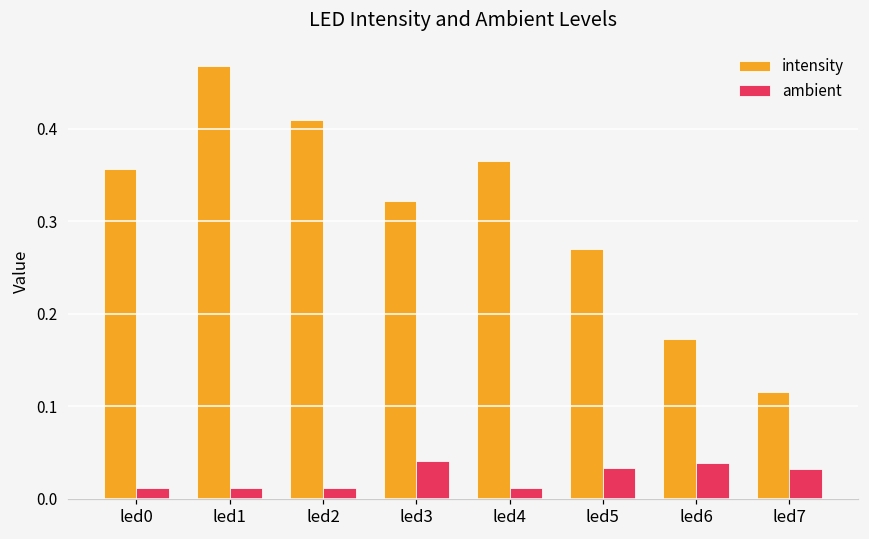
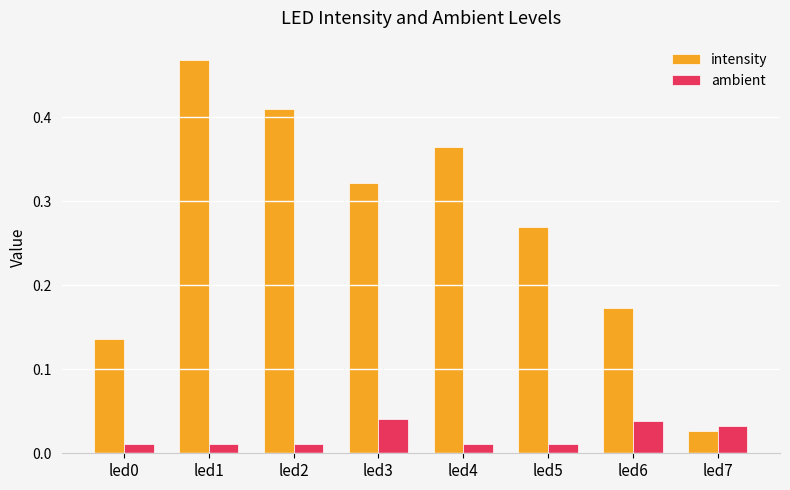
intensity, led0: 0.36 -> 0.14
ambient, led5: 0.03 -> 0.01
intensity, led7: 0.11 -> 0.03
